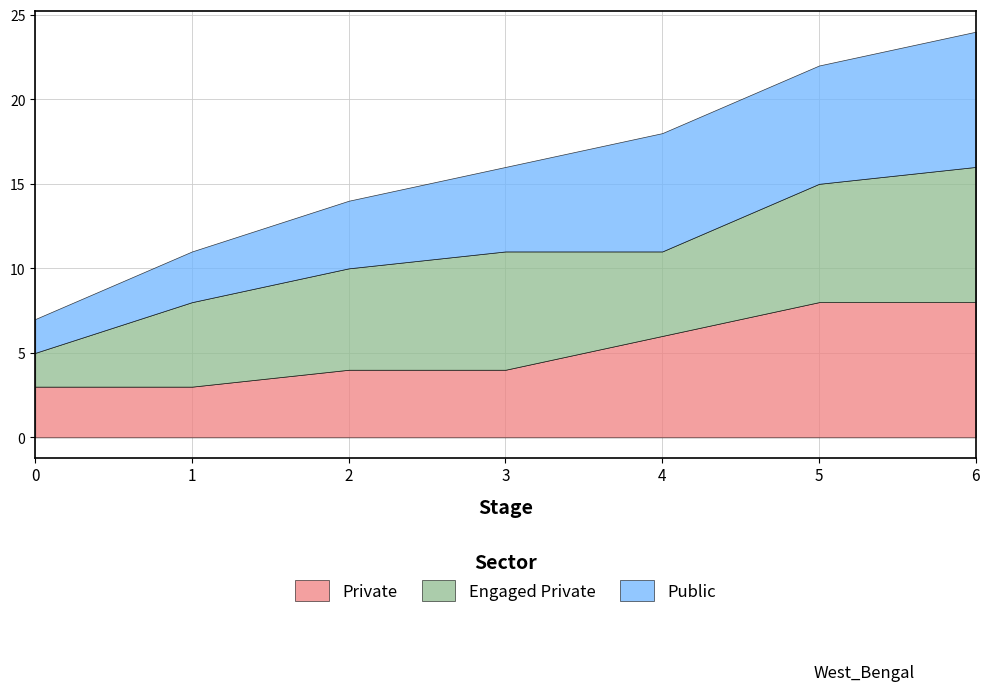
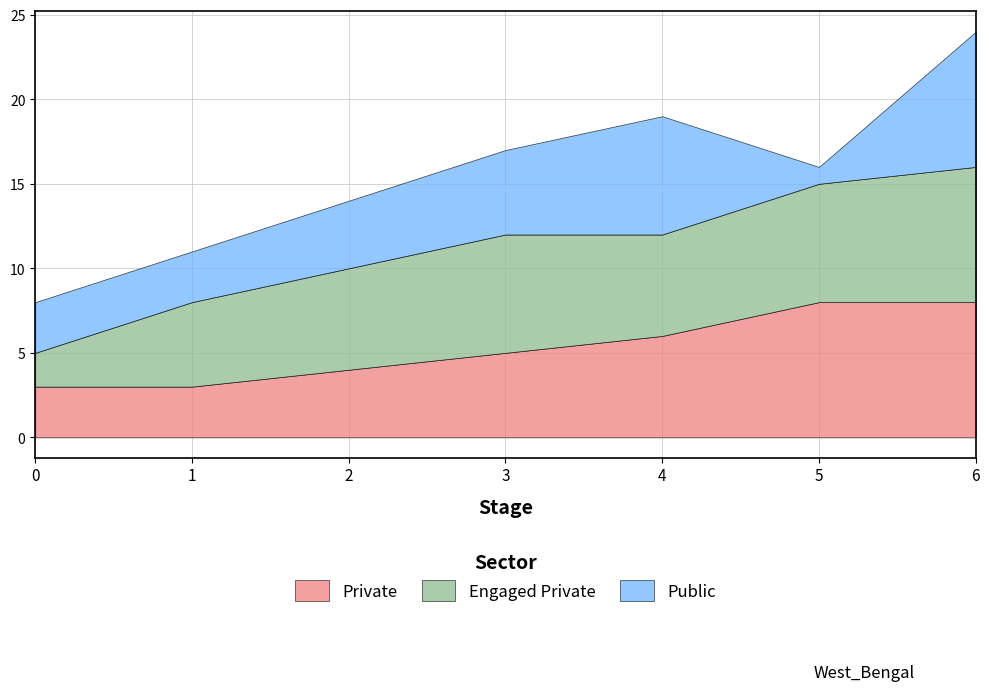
Public, 0: 2 -> 3
Private, 3: 4 -> 5
Engaged Private, 4: 5 -> 6
Public, 5: 7 -> 1
